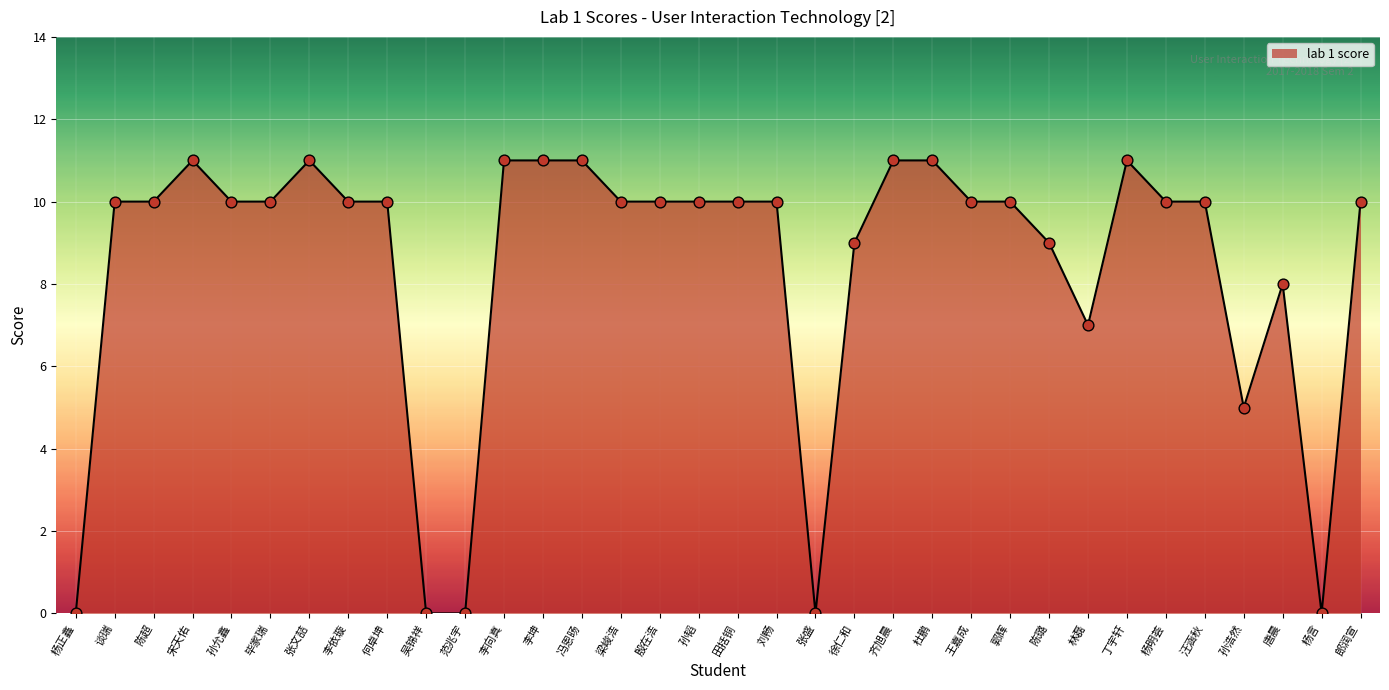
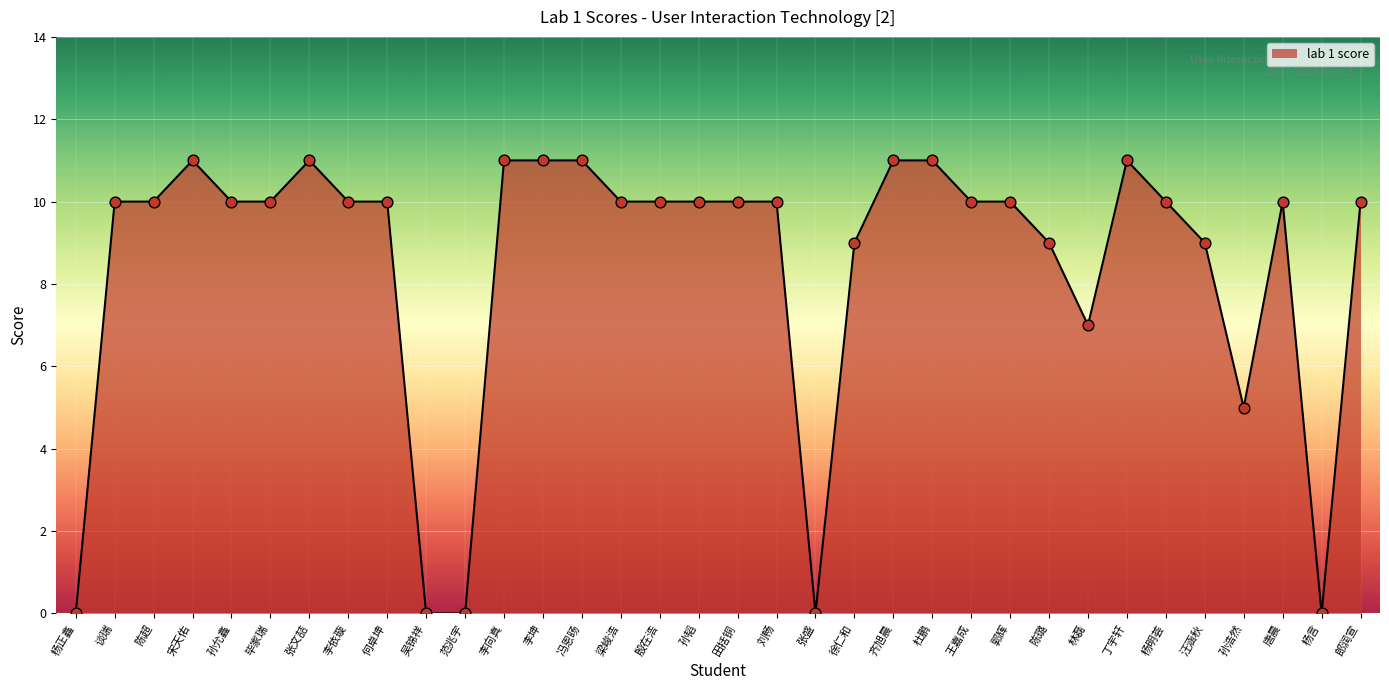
汪涵秋: 10 -> 9
唐晨: 8 -> 10
